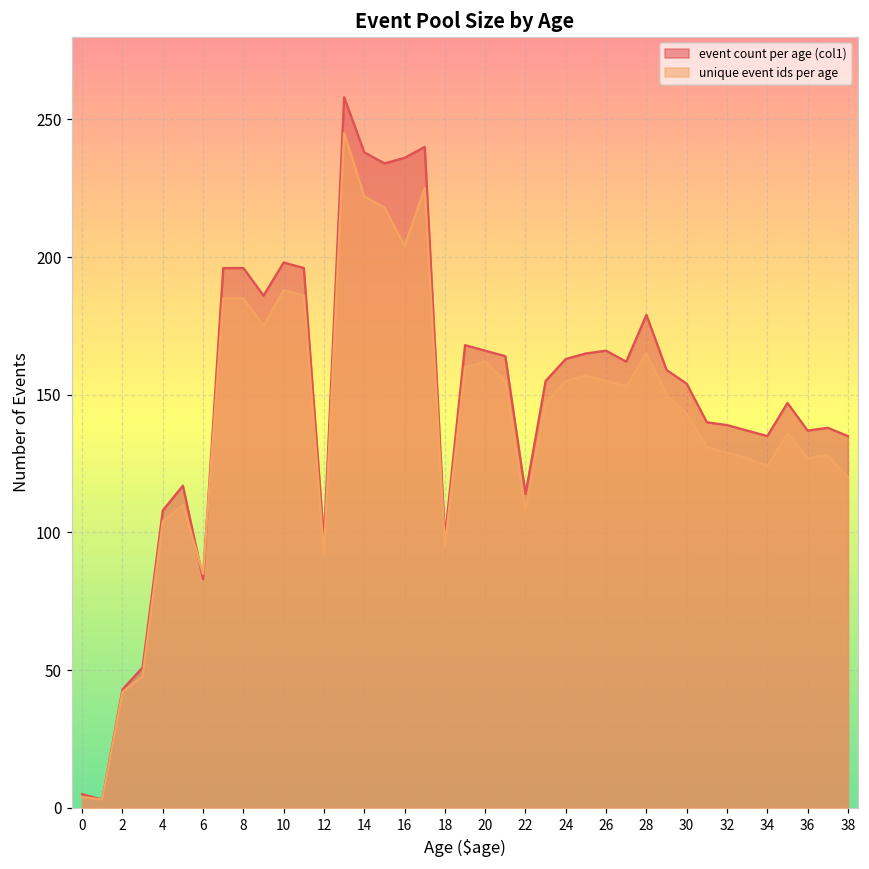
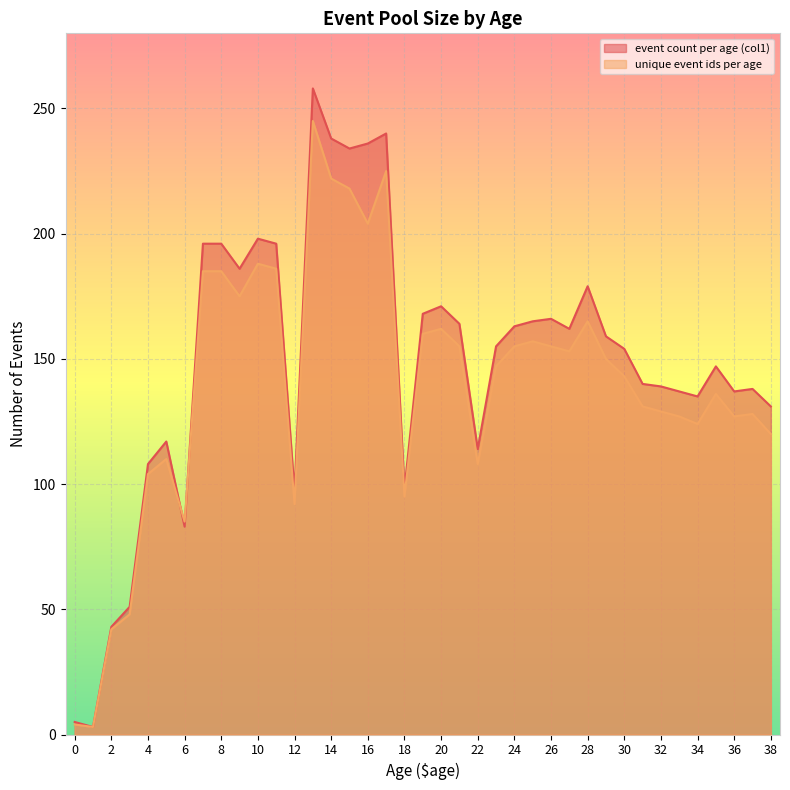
event count per age (col1), 20: 166 -> 171
event count per age (col1), 38: 135 -> 131
